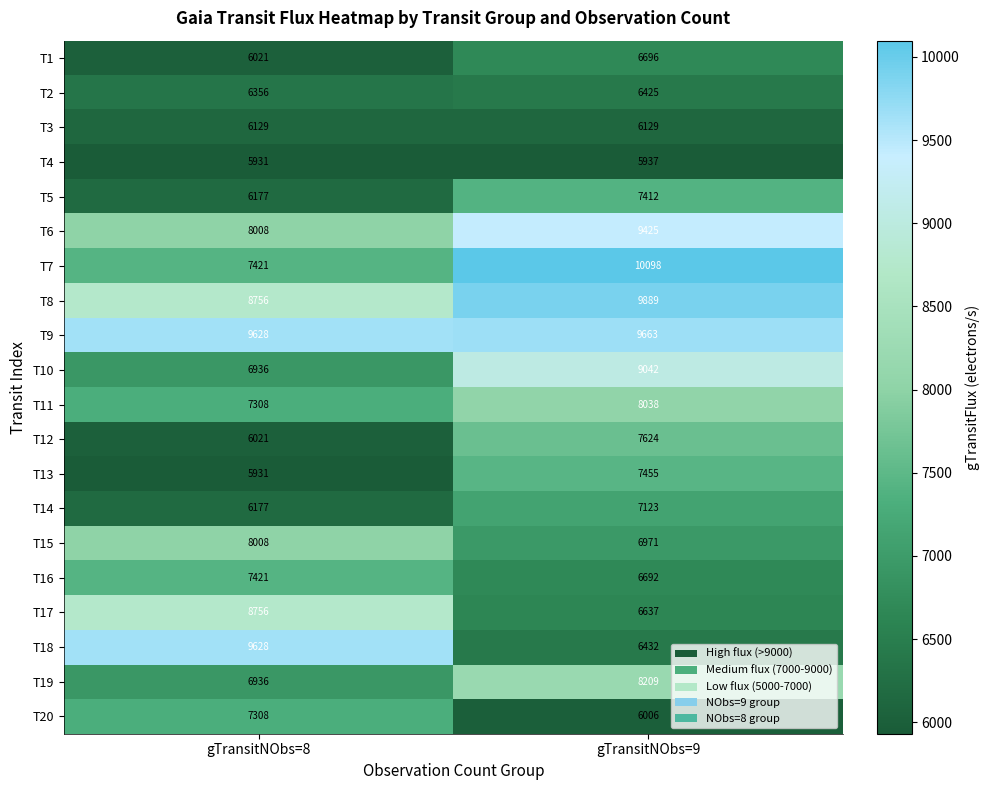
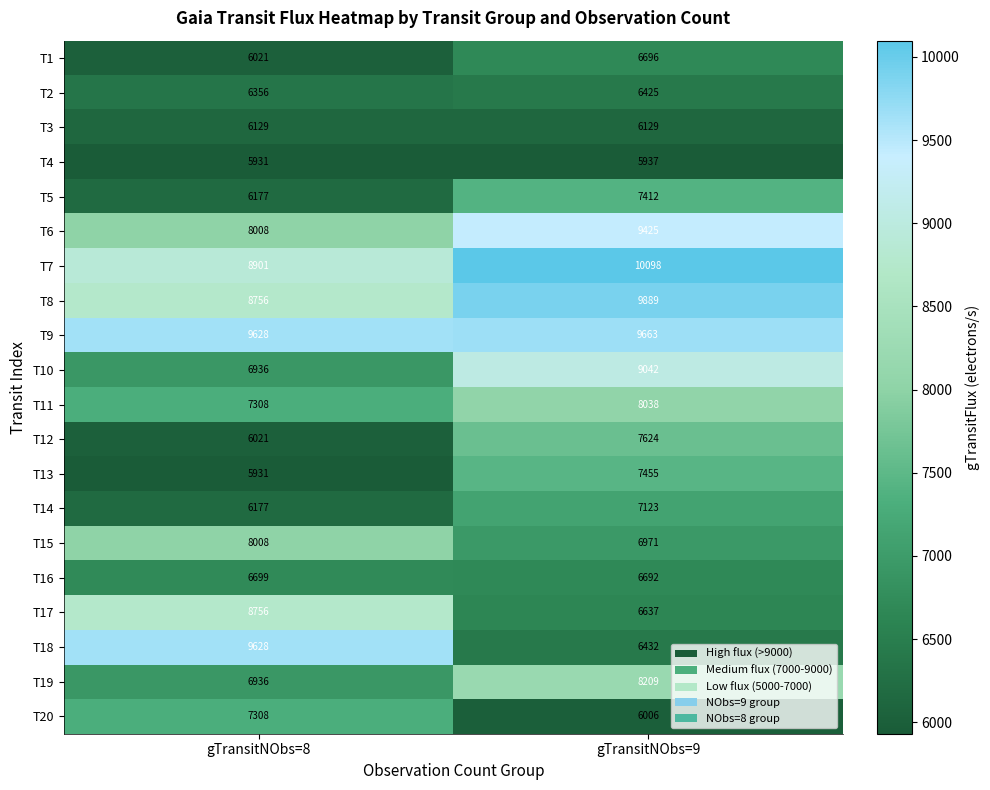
T7, gTransitNObs=8: 7421 -> 8901
T16, gTransitNObs=8: 7421 -> 6699
